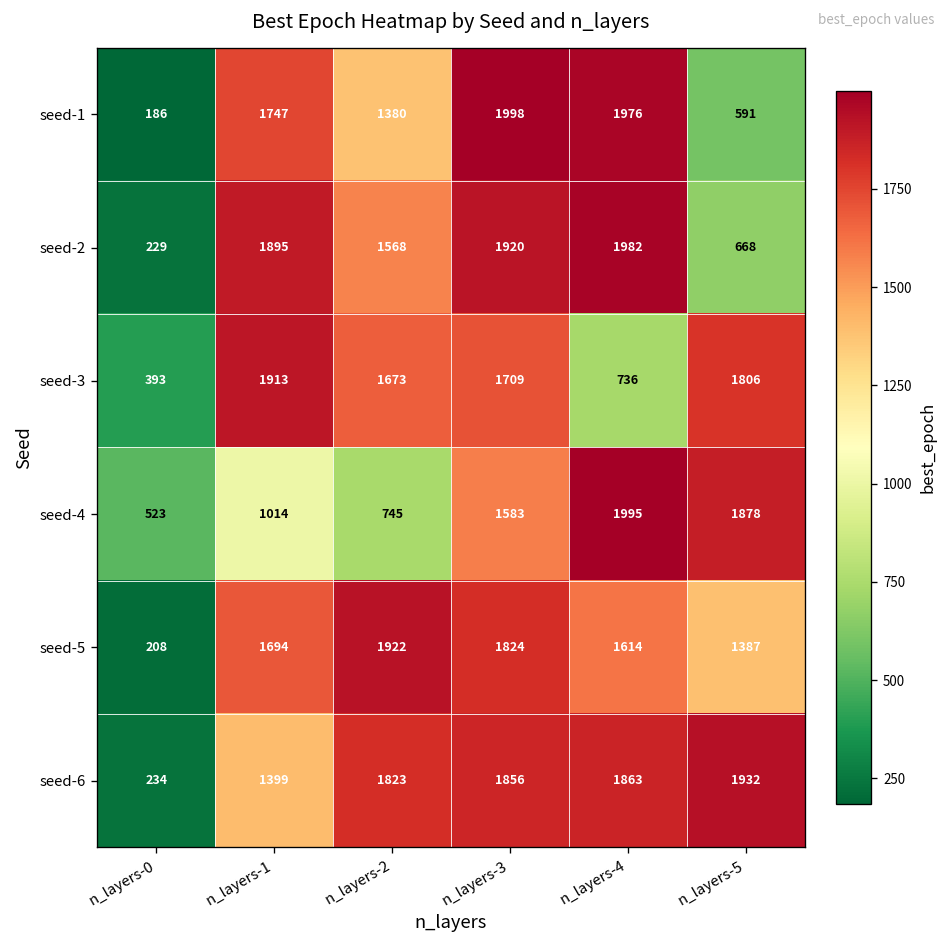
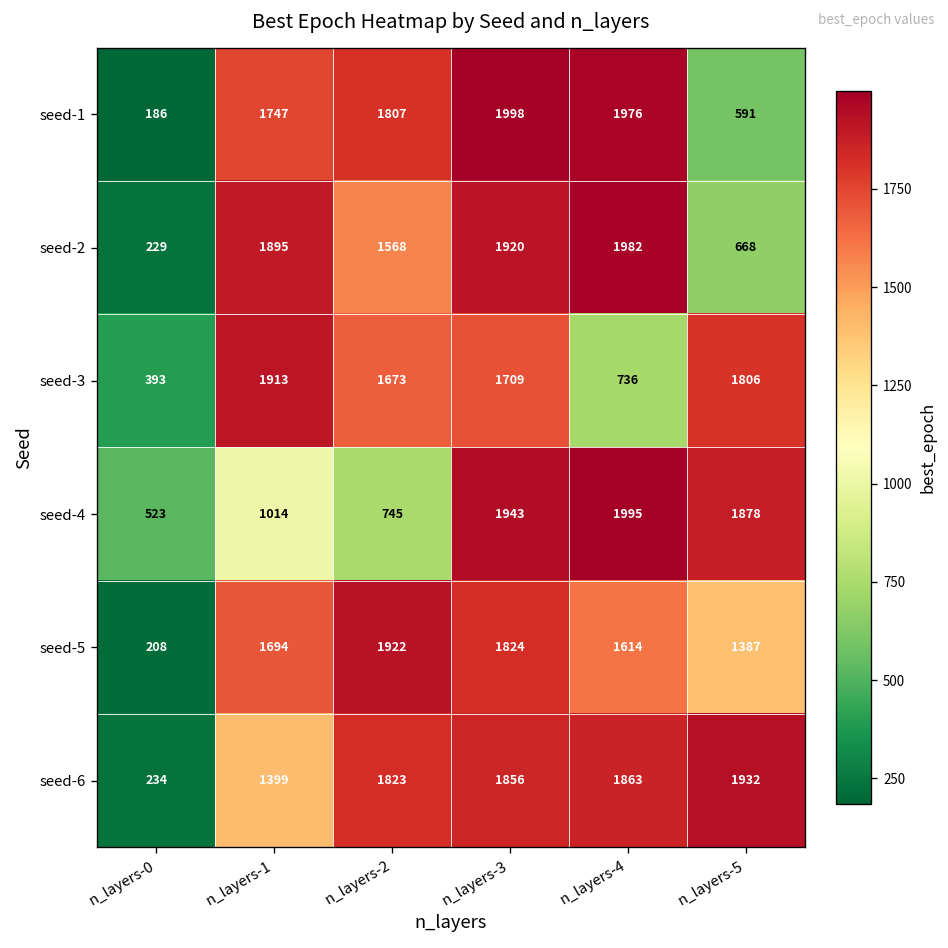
seed-1, n_layers-2: 1380 -> 1807
seed-4, n_layers-3: 1583 -> 1943
